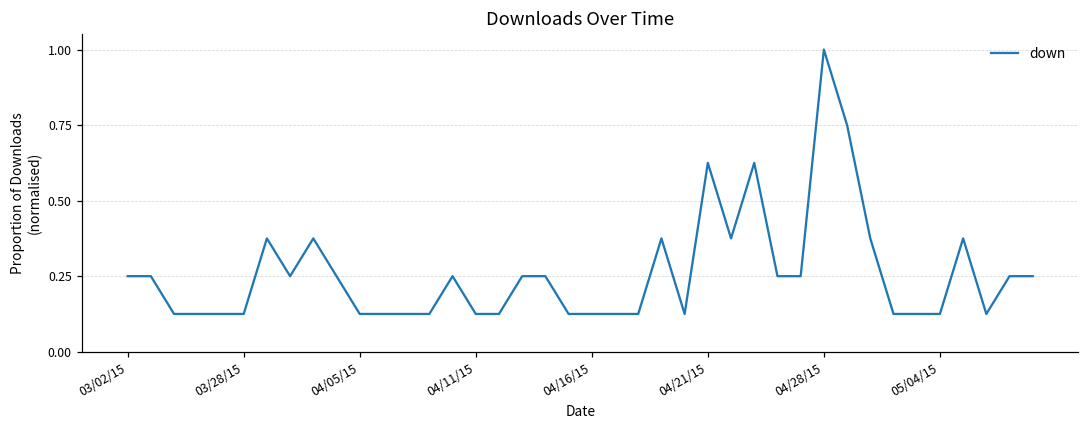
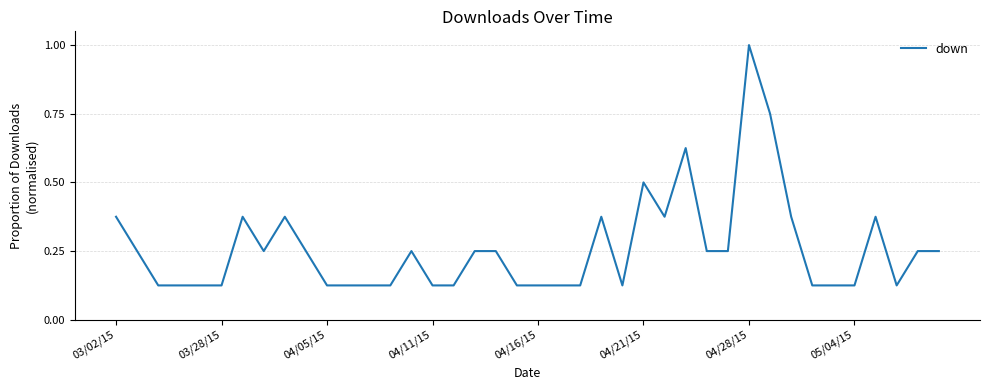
03/02/15: 0.25 -> 0.38
04/21/15: 0.63 -> 0.50
